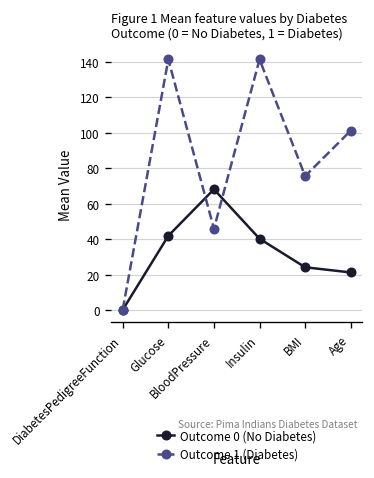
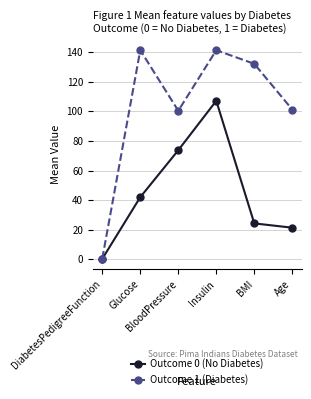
Outcome 0 (No Diabetes), BloodPressure: 68 -> 74
Outcome 1 (Diabetes), BloodPressure: 46 -> 100
Outcome 0 (No Diabetes), Insulin: 40 -> 107
Outcome 1 (Diabetes), BMI: 76 -> 132
